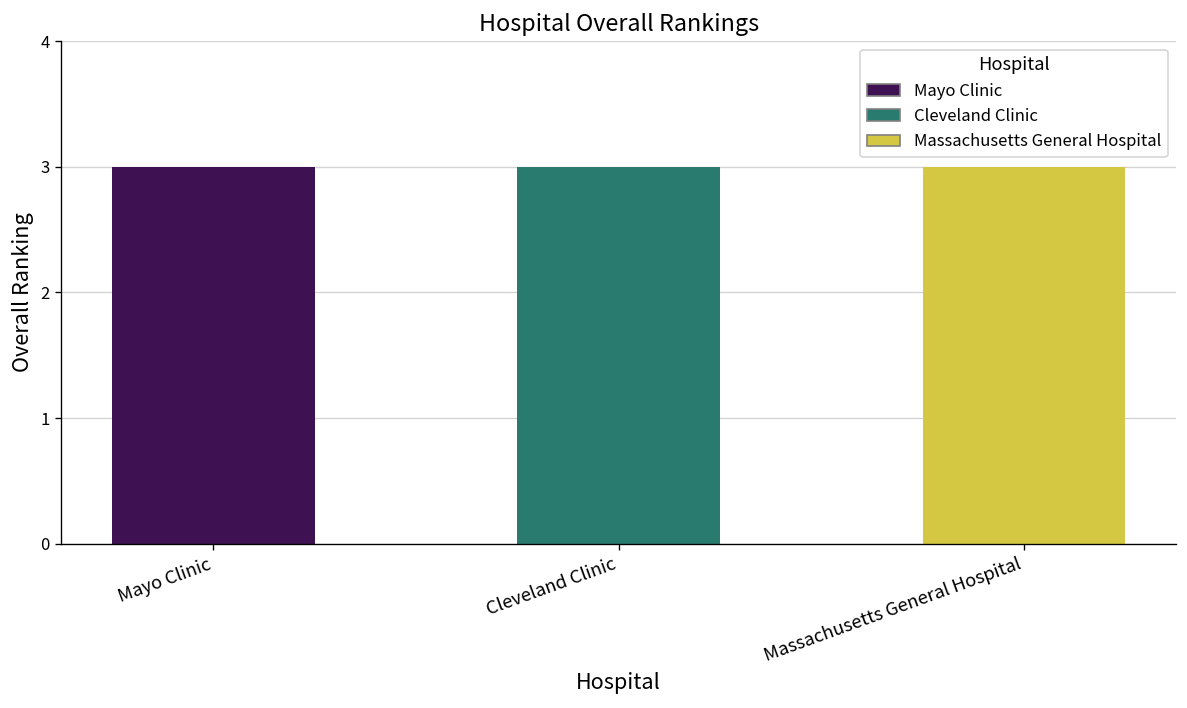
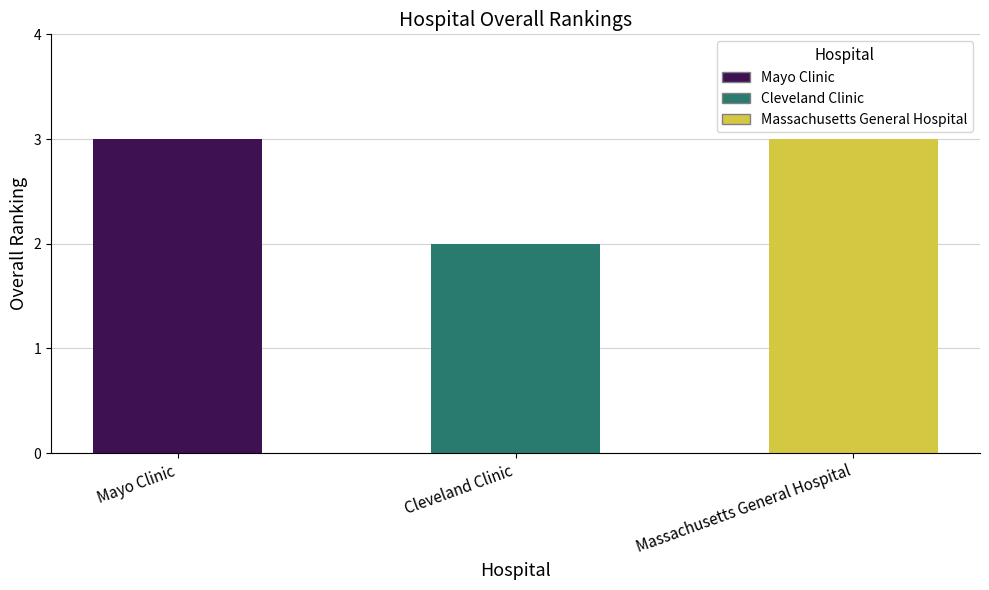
Cleveland Clinic: 3 -> 2
